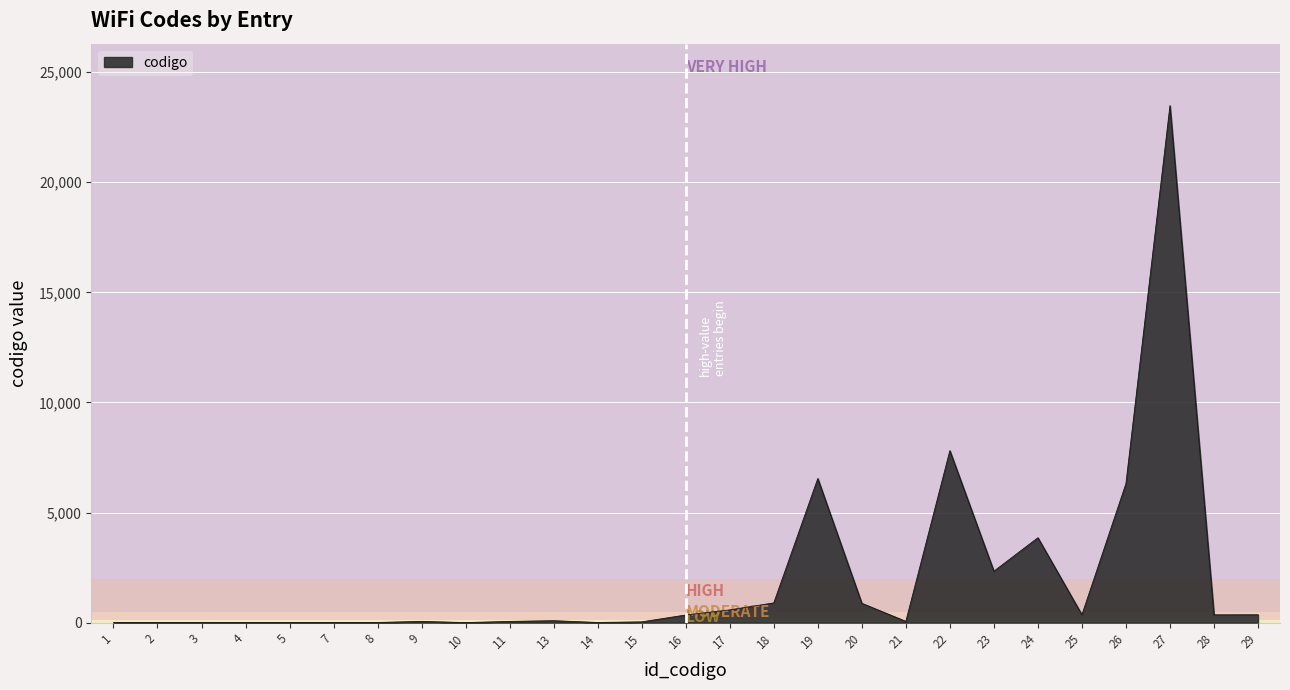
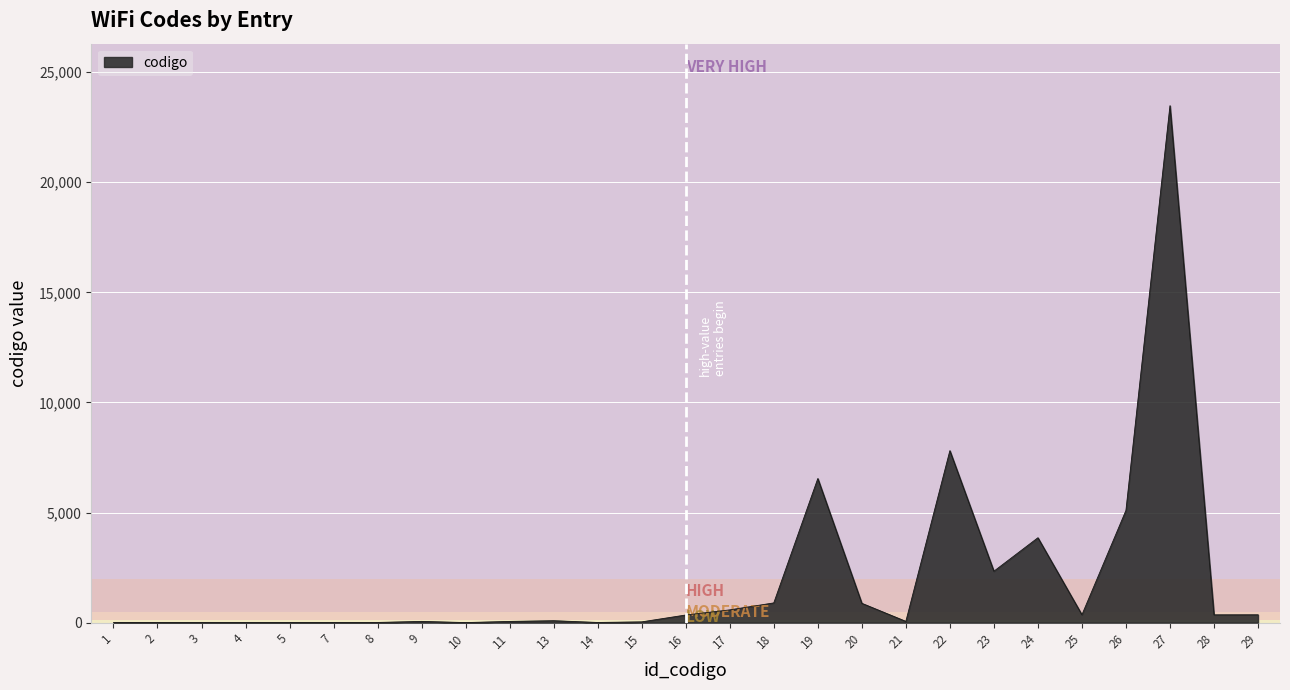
26: 6,300 -> 5,100
